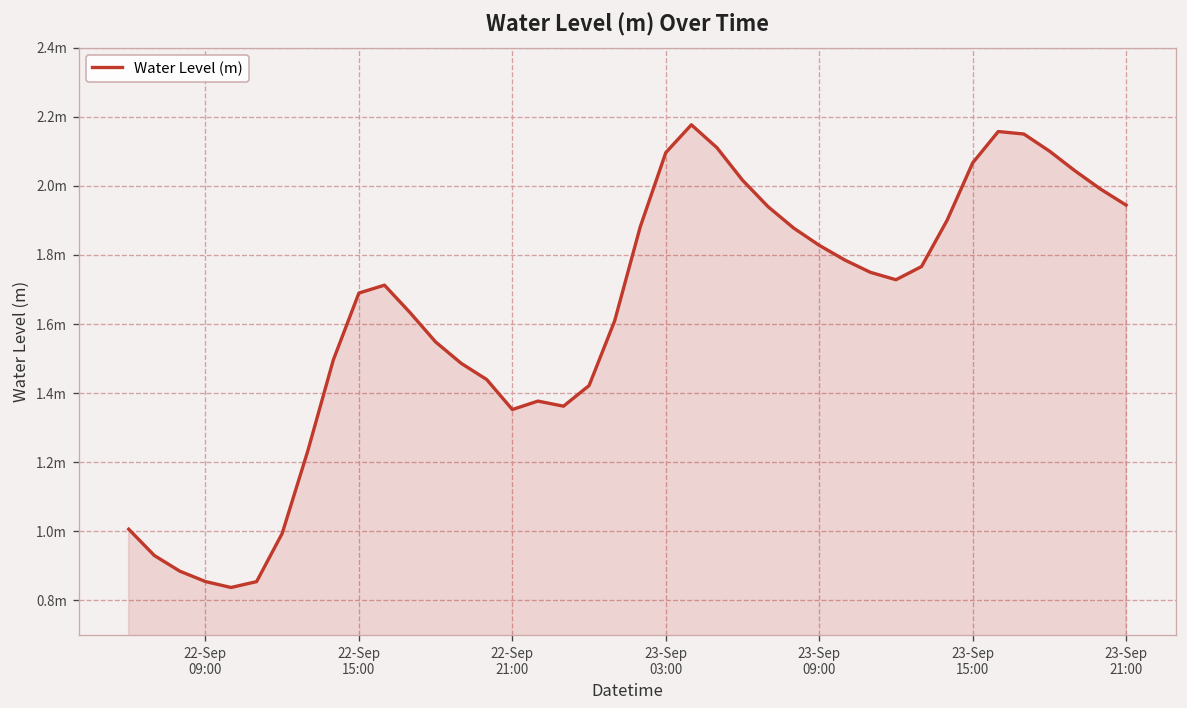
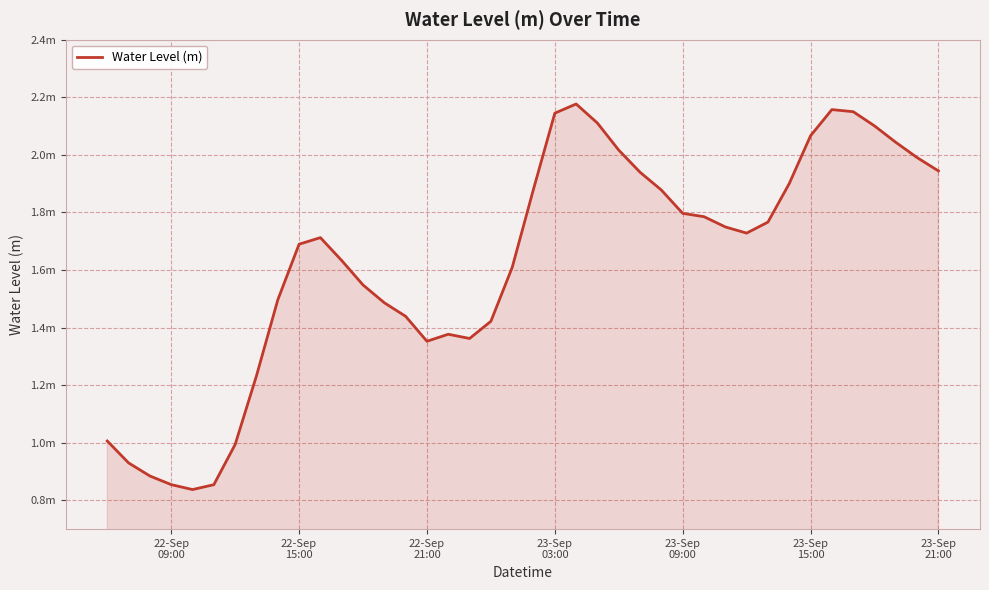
23-Sep 03:00: 2.10m -> 2.14m
23-Sep 09:00: 1.83m -> 1.80m
